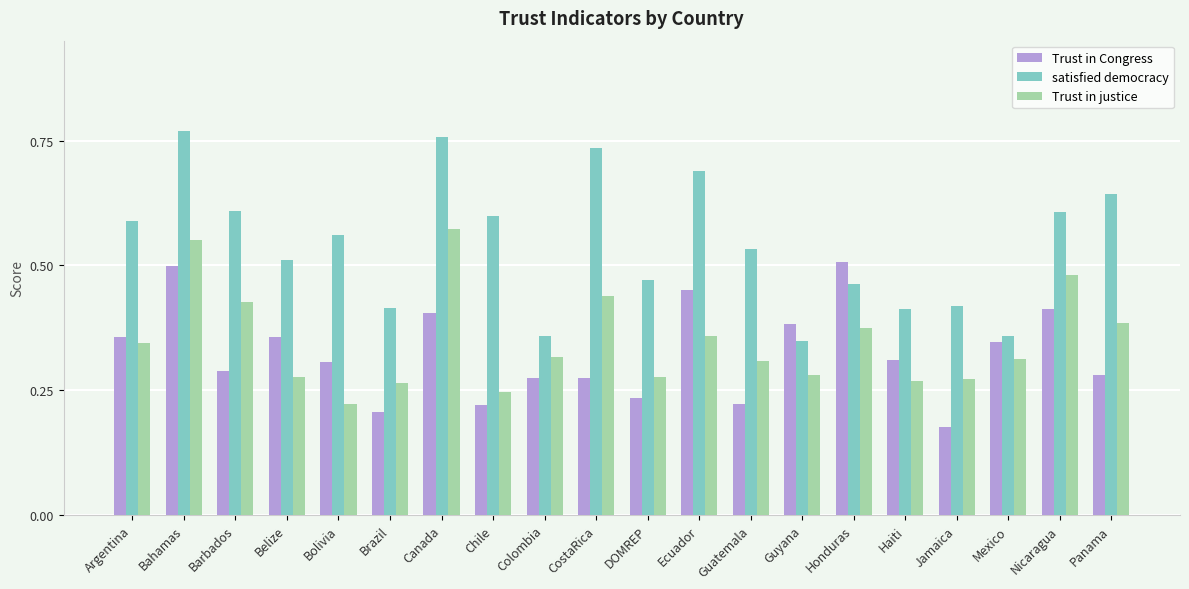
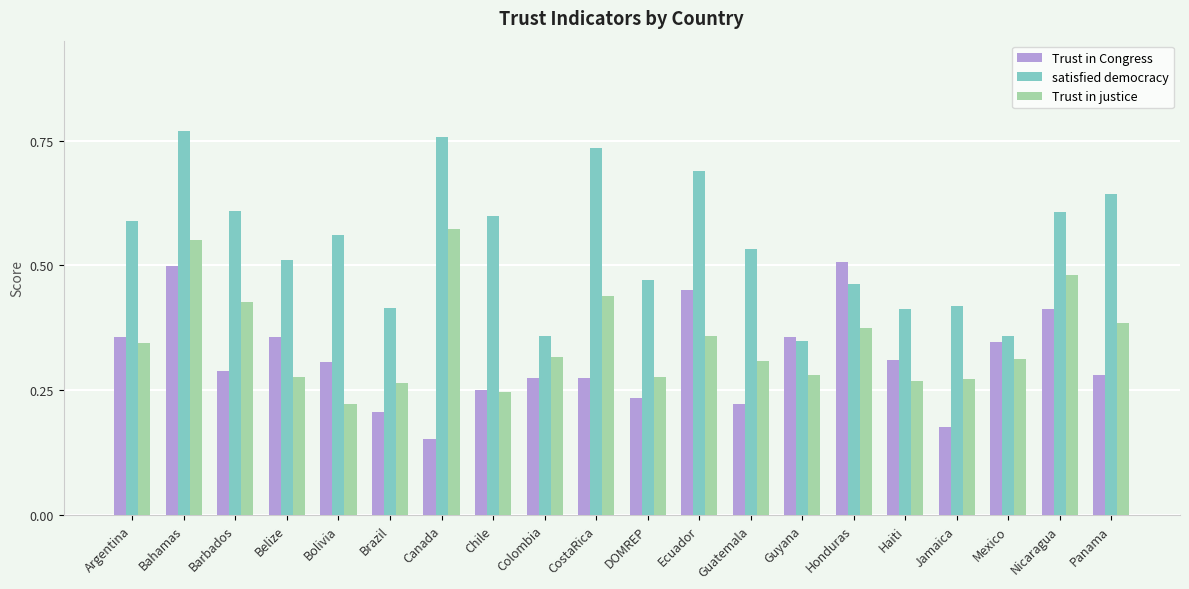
Trust in Congress, Canada: 0.40 -> 0.15
Trust in Congress, Chile: 0.22 -> 0.25
Trust in Congress, Guyana: 0.38 -> 0.36
